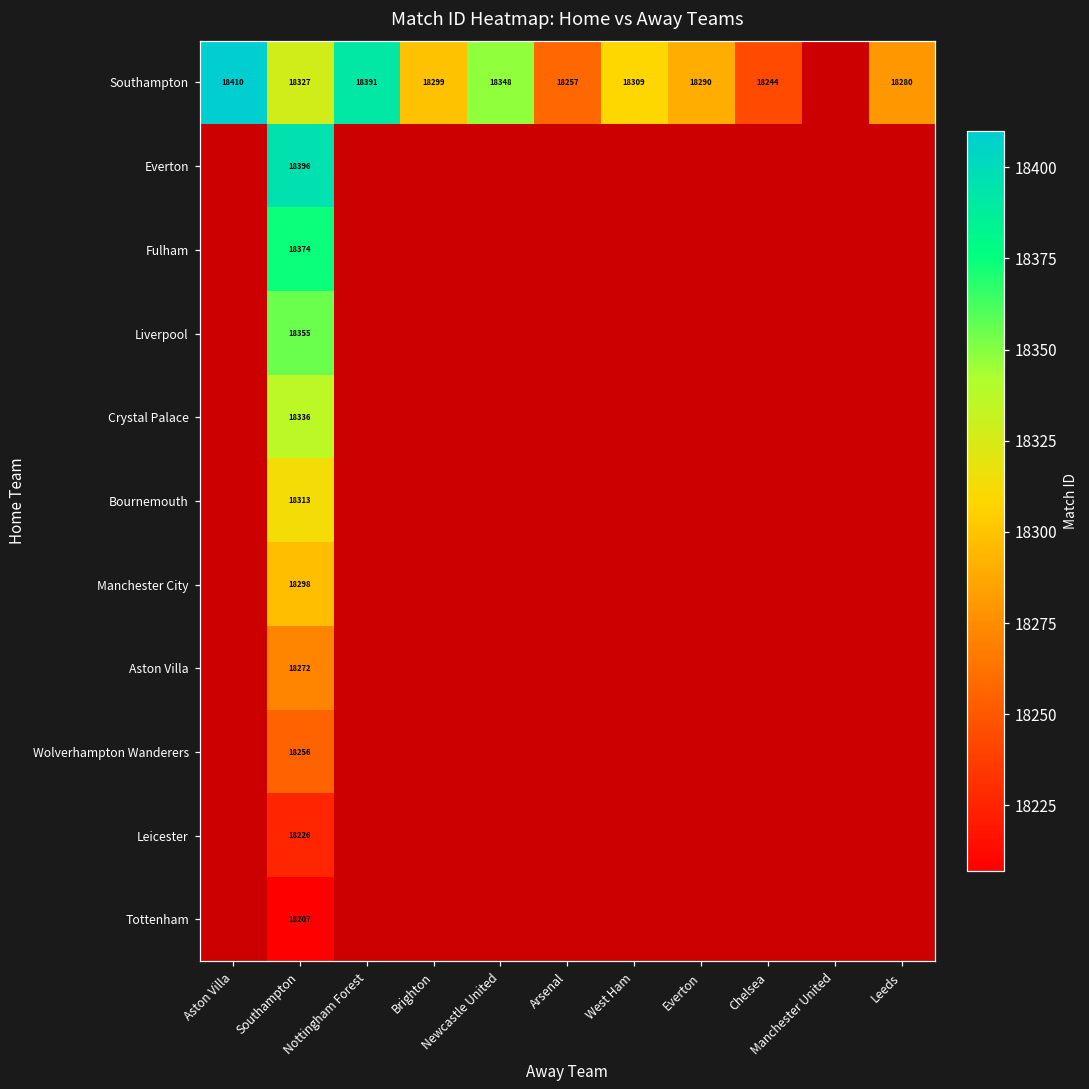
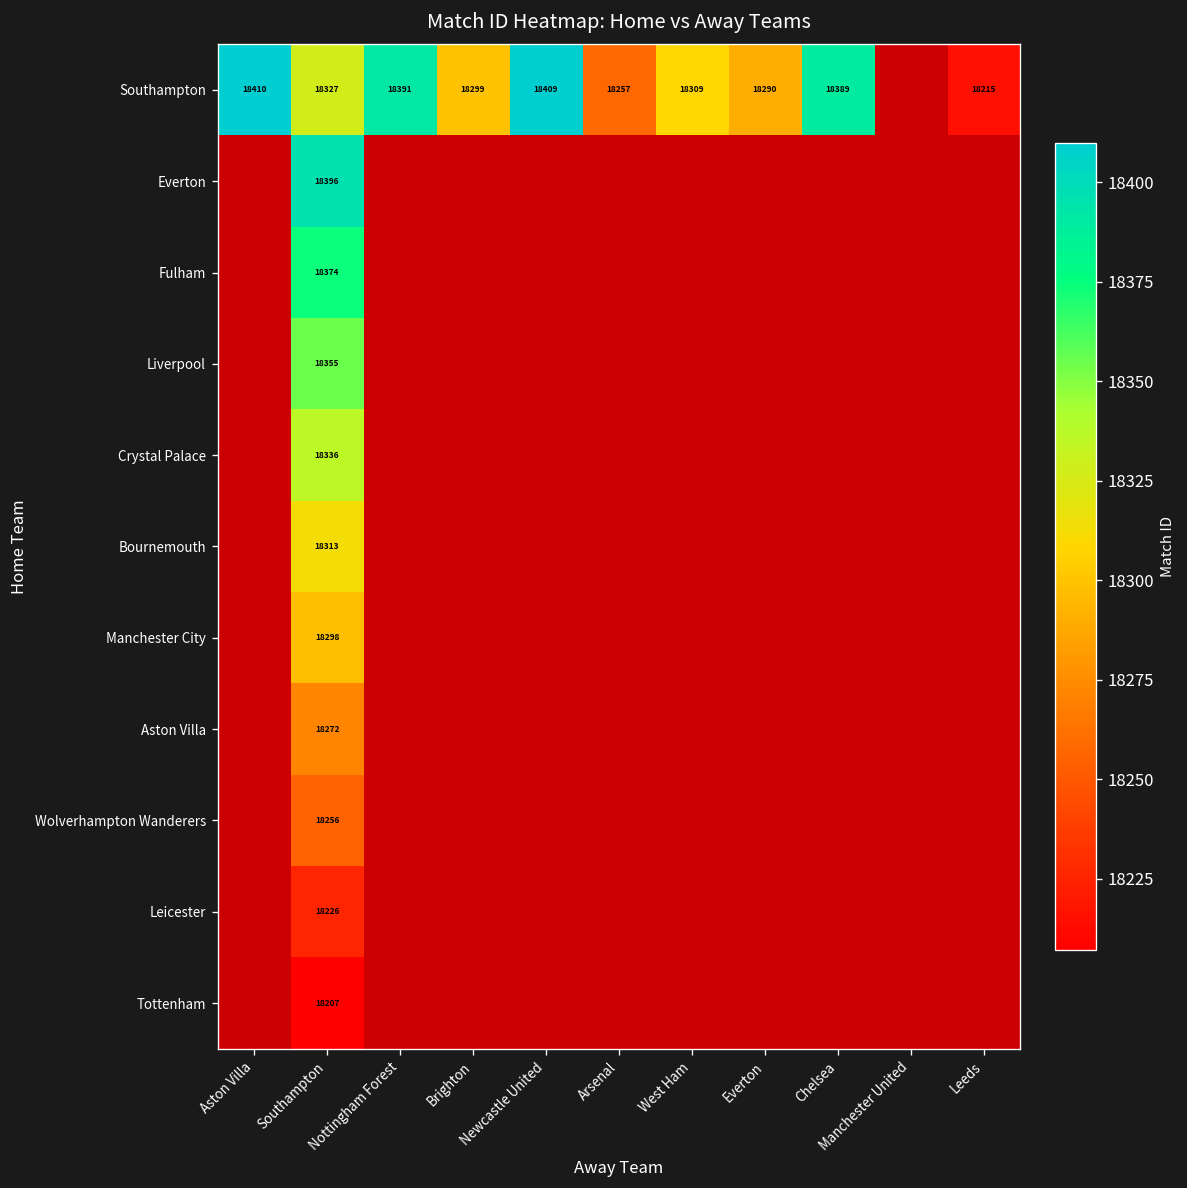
Southampton, Newcastle United: 18348 -> 18409
Southampton, Chelsea: 18244 -> 18389
Southampton, Leeds: 18280 -> 18215
